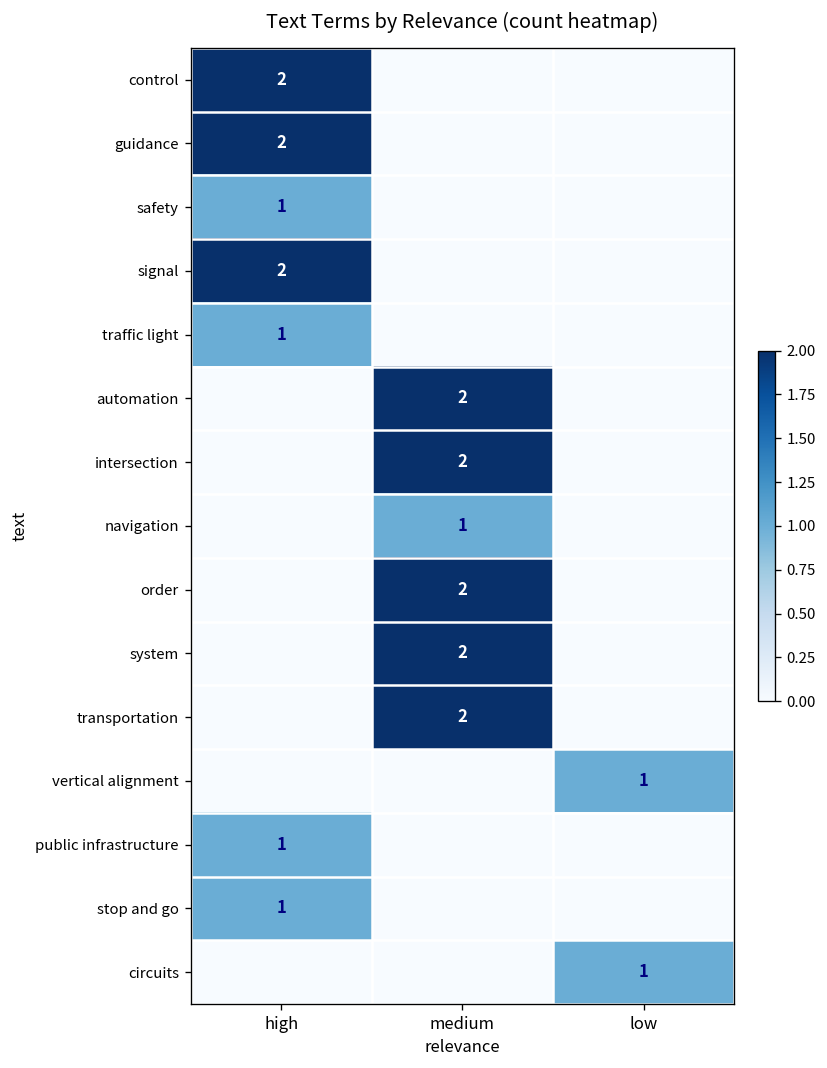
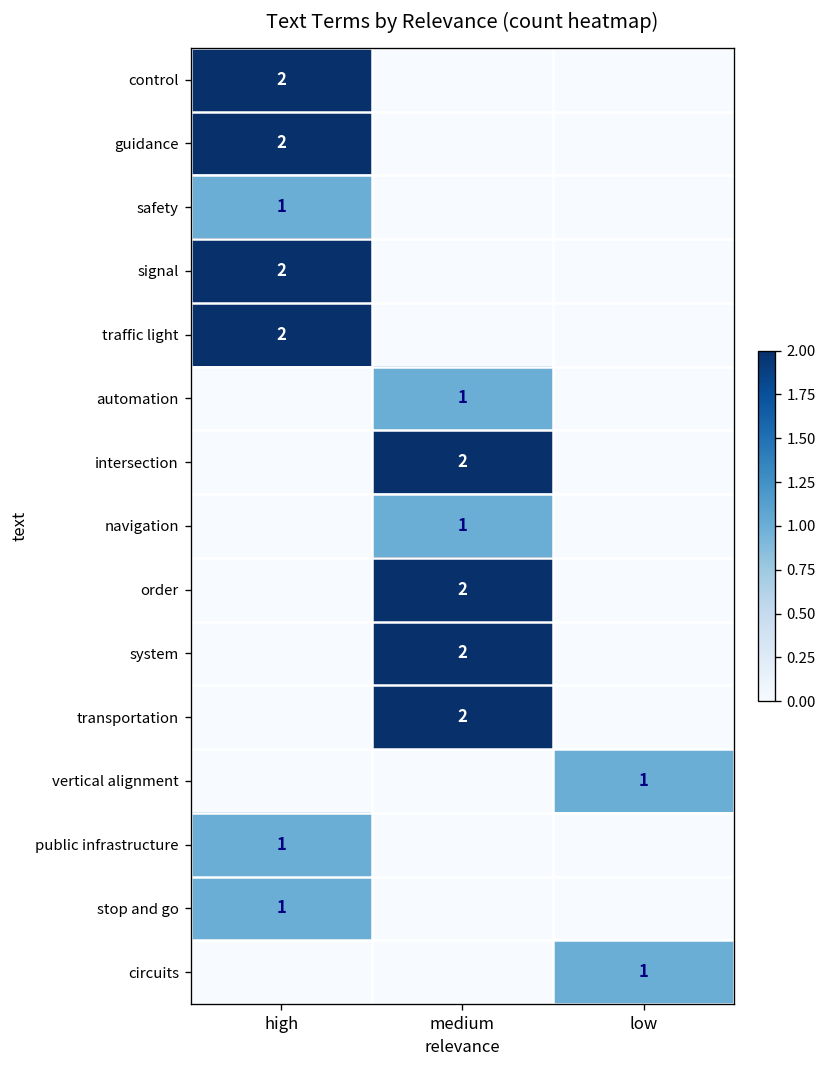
traffic light, high: 1 -> 2
automation, medium: 2 -> 1
